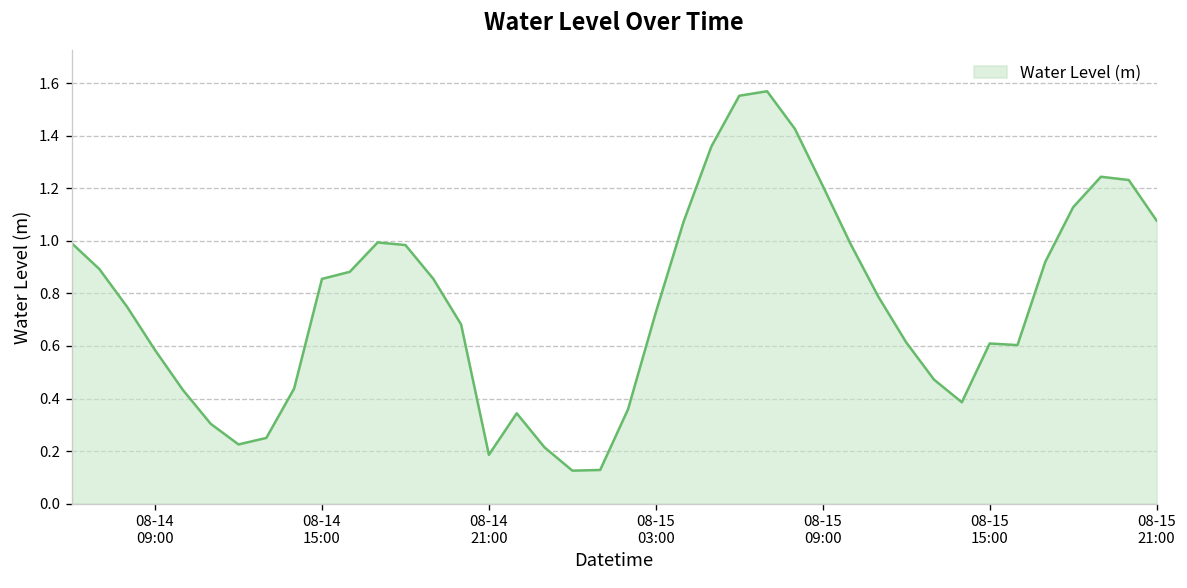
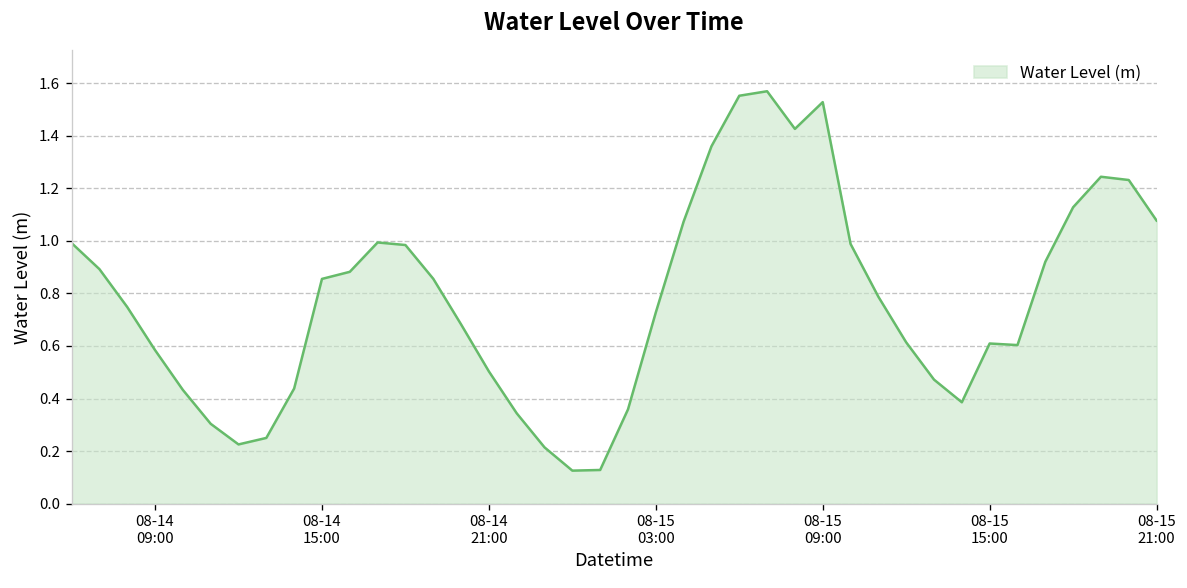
08-14 21:00: 0.19 -> 0.50
08-15 09:00: 1.21 -> 1.53
